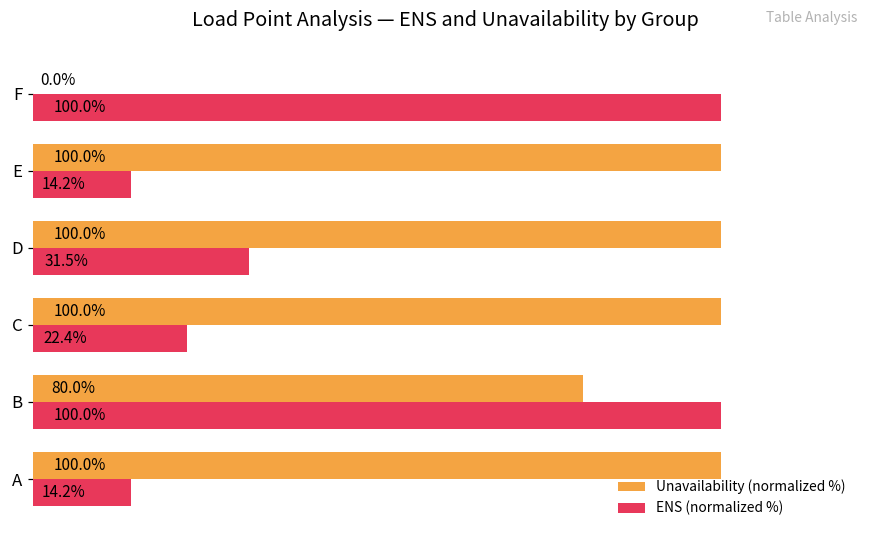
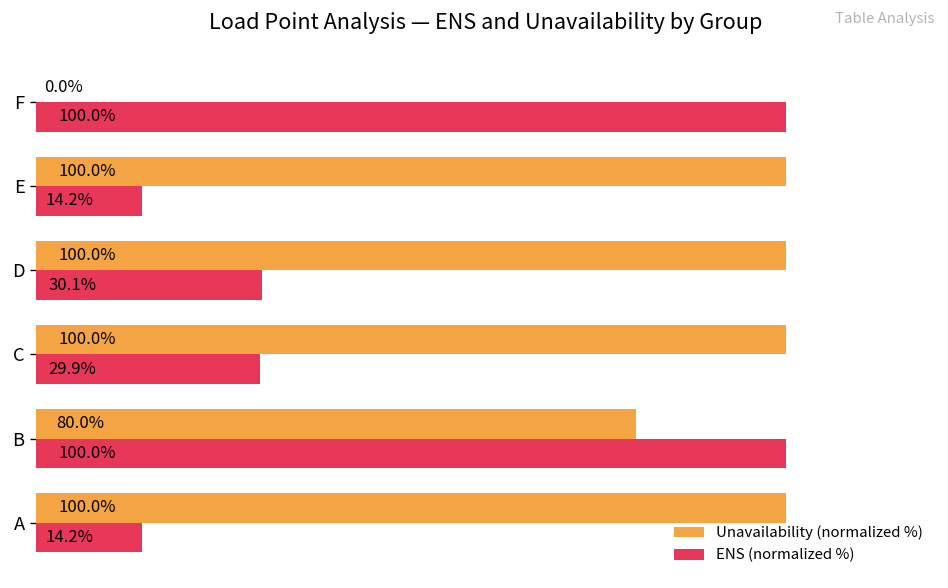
ENS (normalized %), D: 31.5% -> 30.1%
ENS (normalized %), C: 22.4% -> 29.9%
